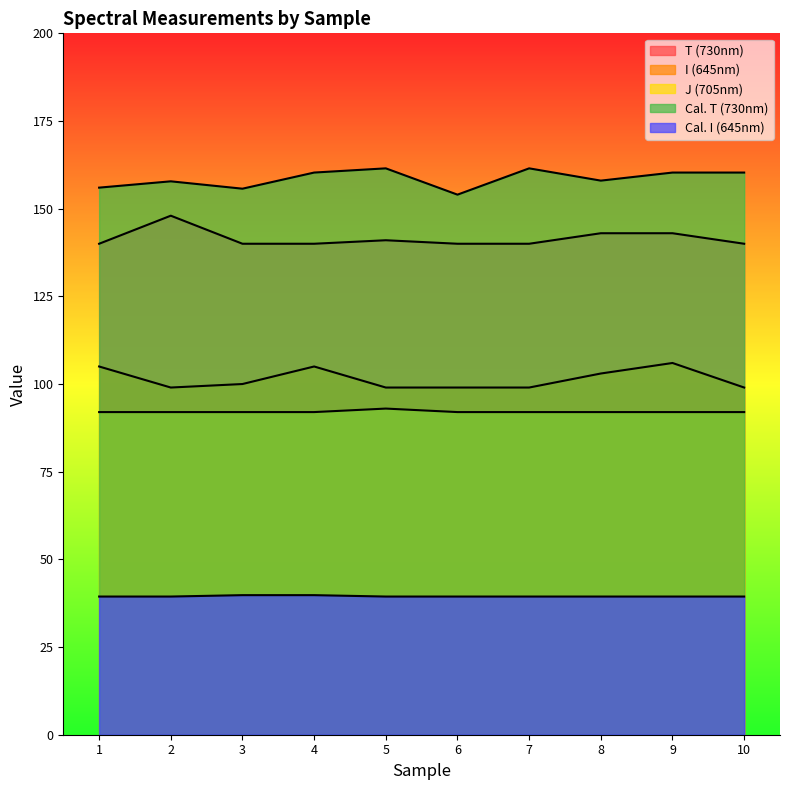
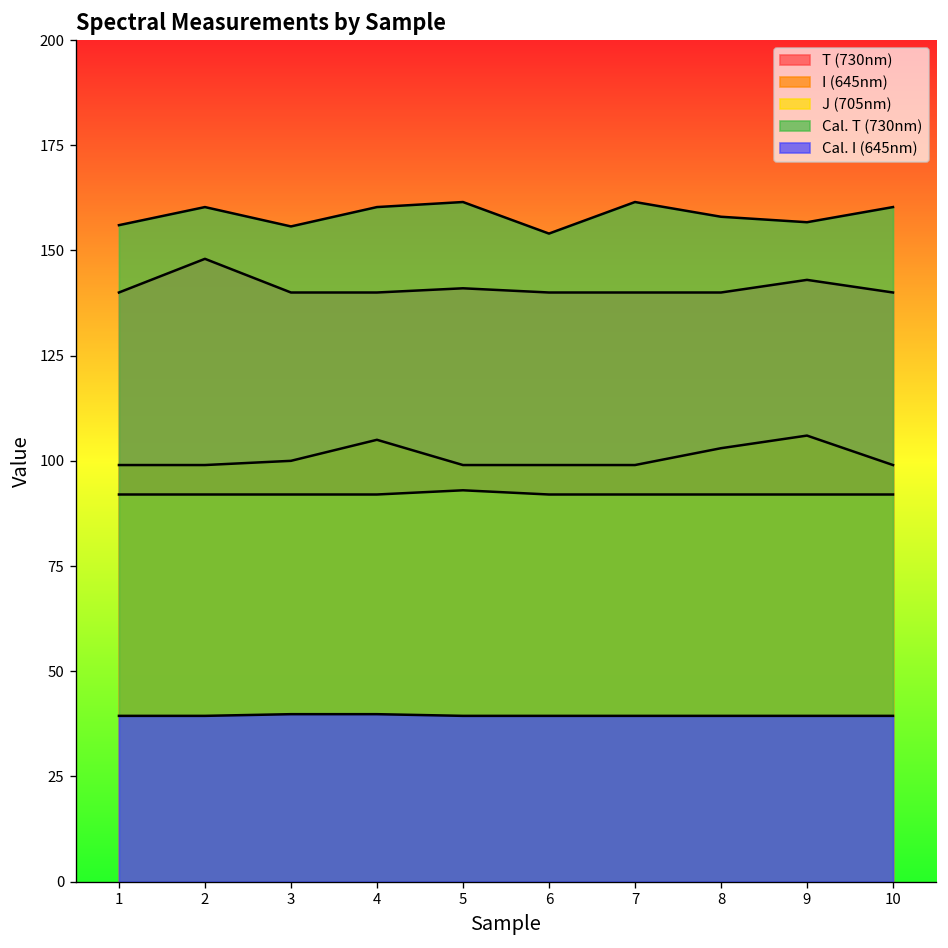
I (645nm), 1: 105 -> 99
Cal. T (730nm), 2: 158 -> 160
T (730nm), 8: 143 -> 140
Cal. T (730nm), 9: 160 -> 157
